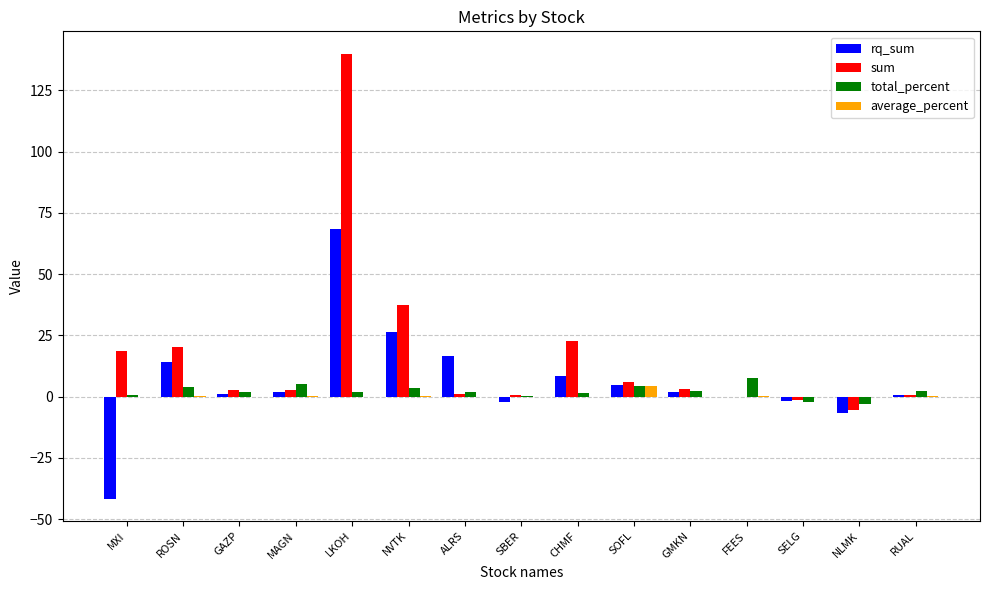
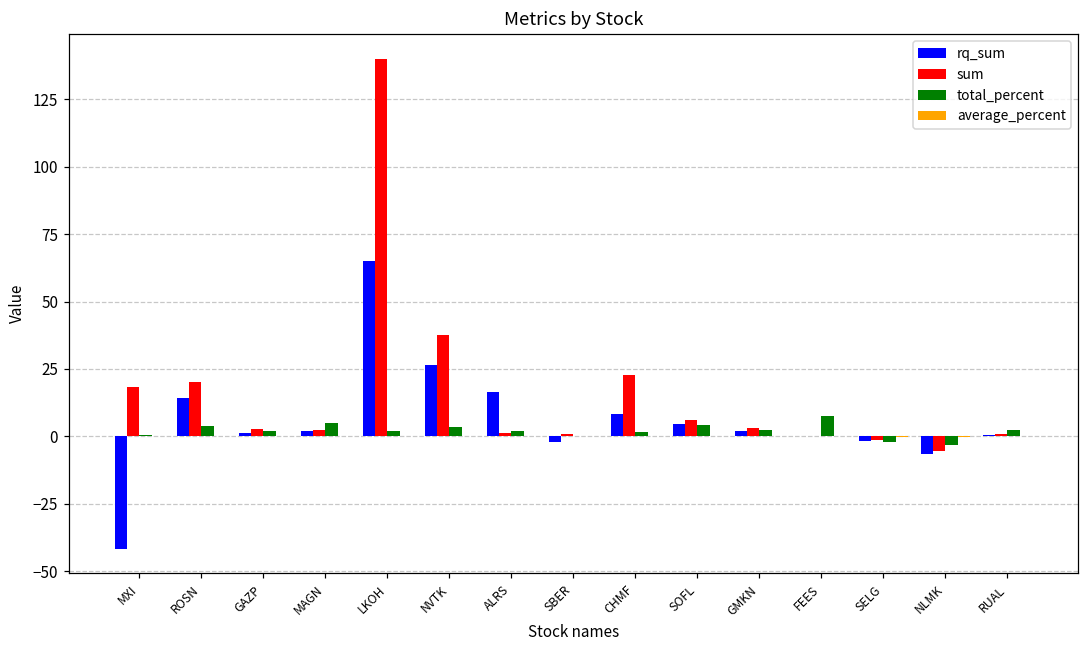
rq_sum, LKOH: 68 -> 65
average_percent, SOFL: 4 -> 0
